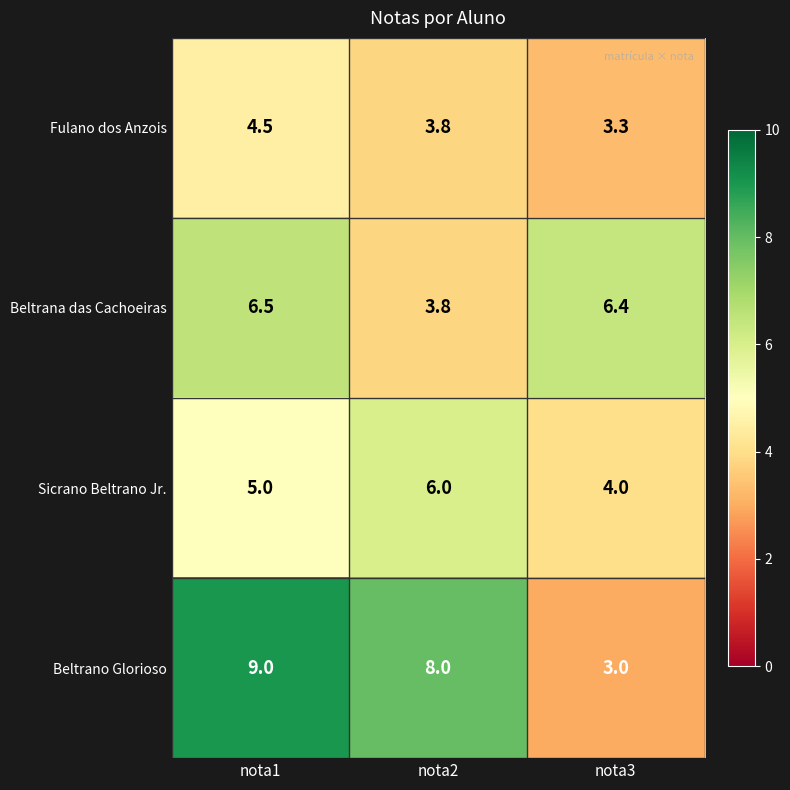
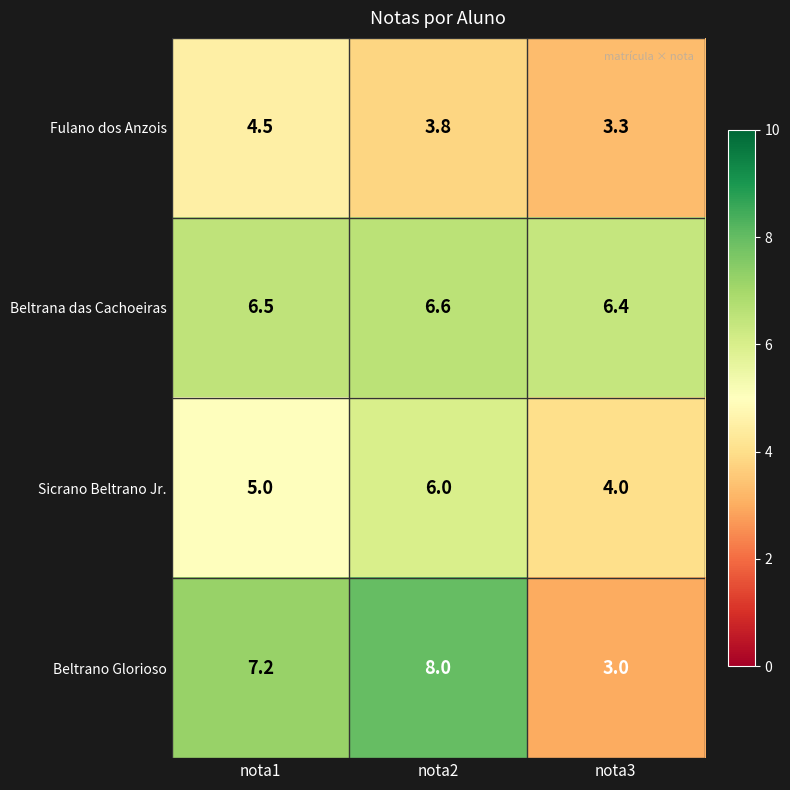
Beltrana das Cachoeiras, nota2: 3.8 -> 6.6
Beltrano Glorioso, nota1: 9.0 -> 7.2
